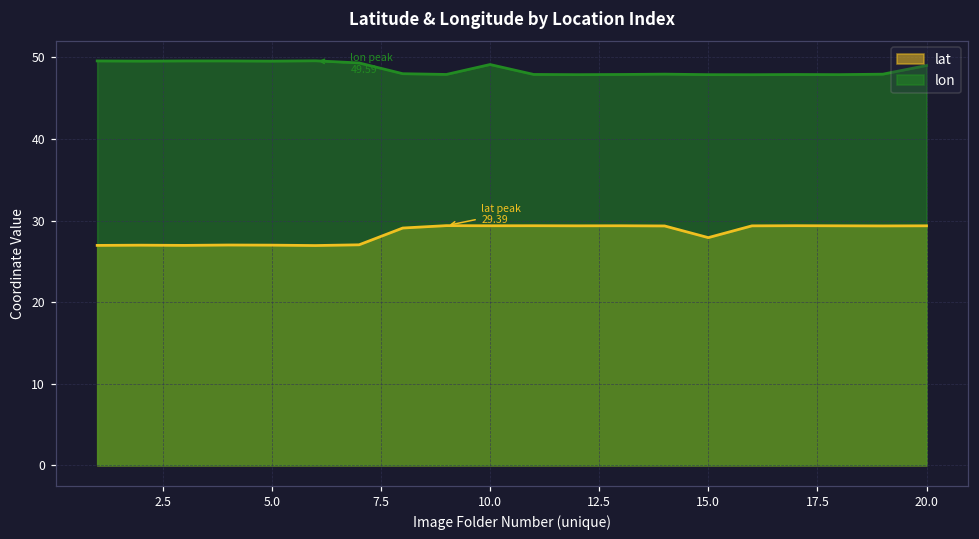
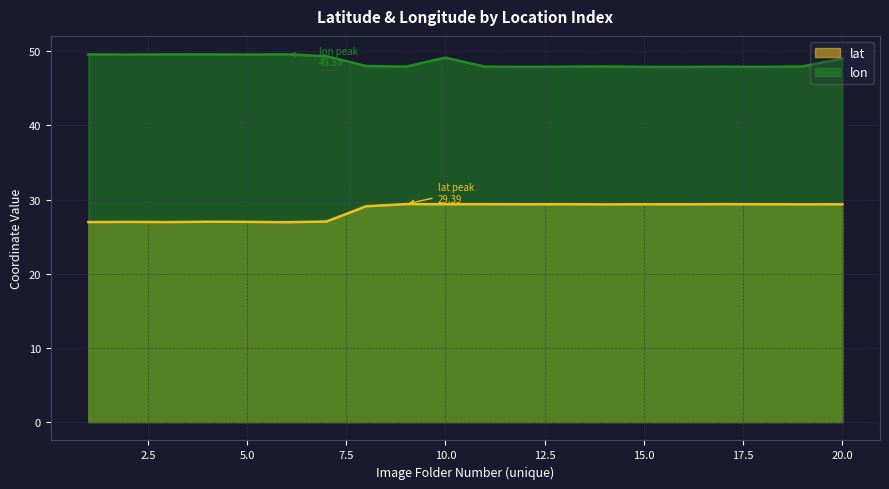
lat, 15.0: 28 -> 29
